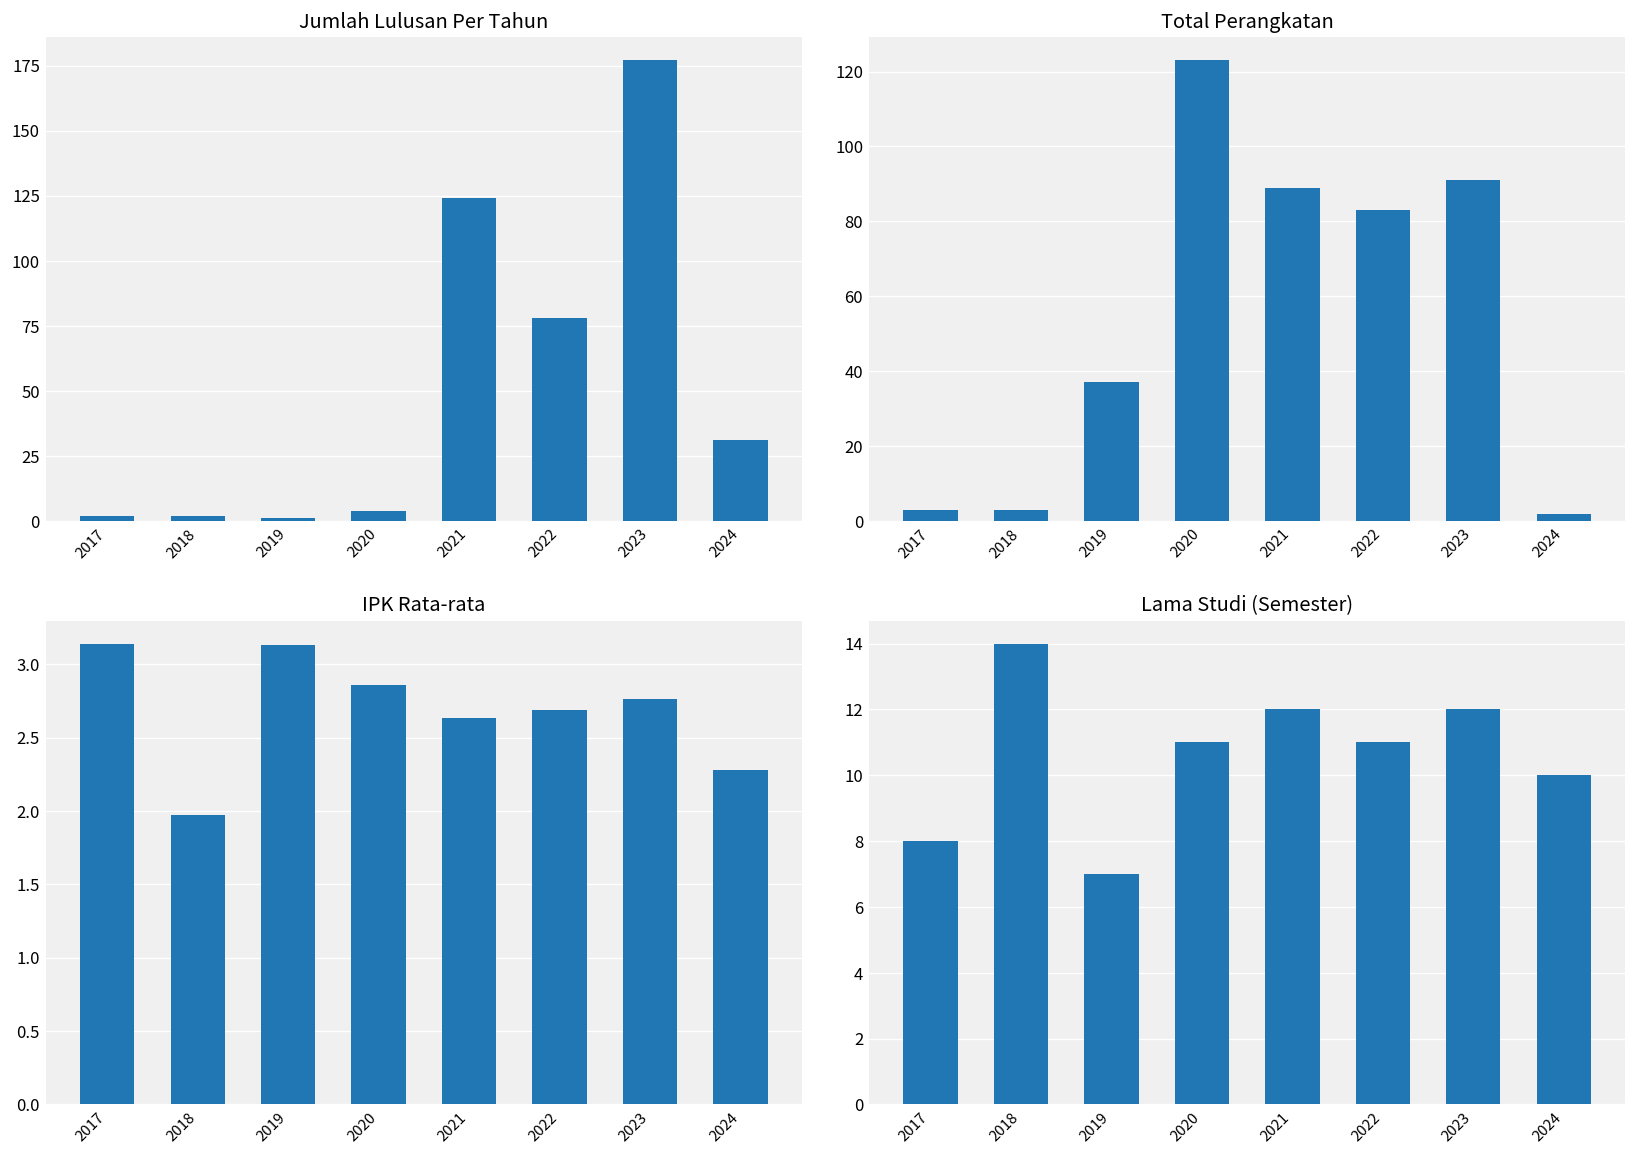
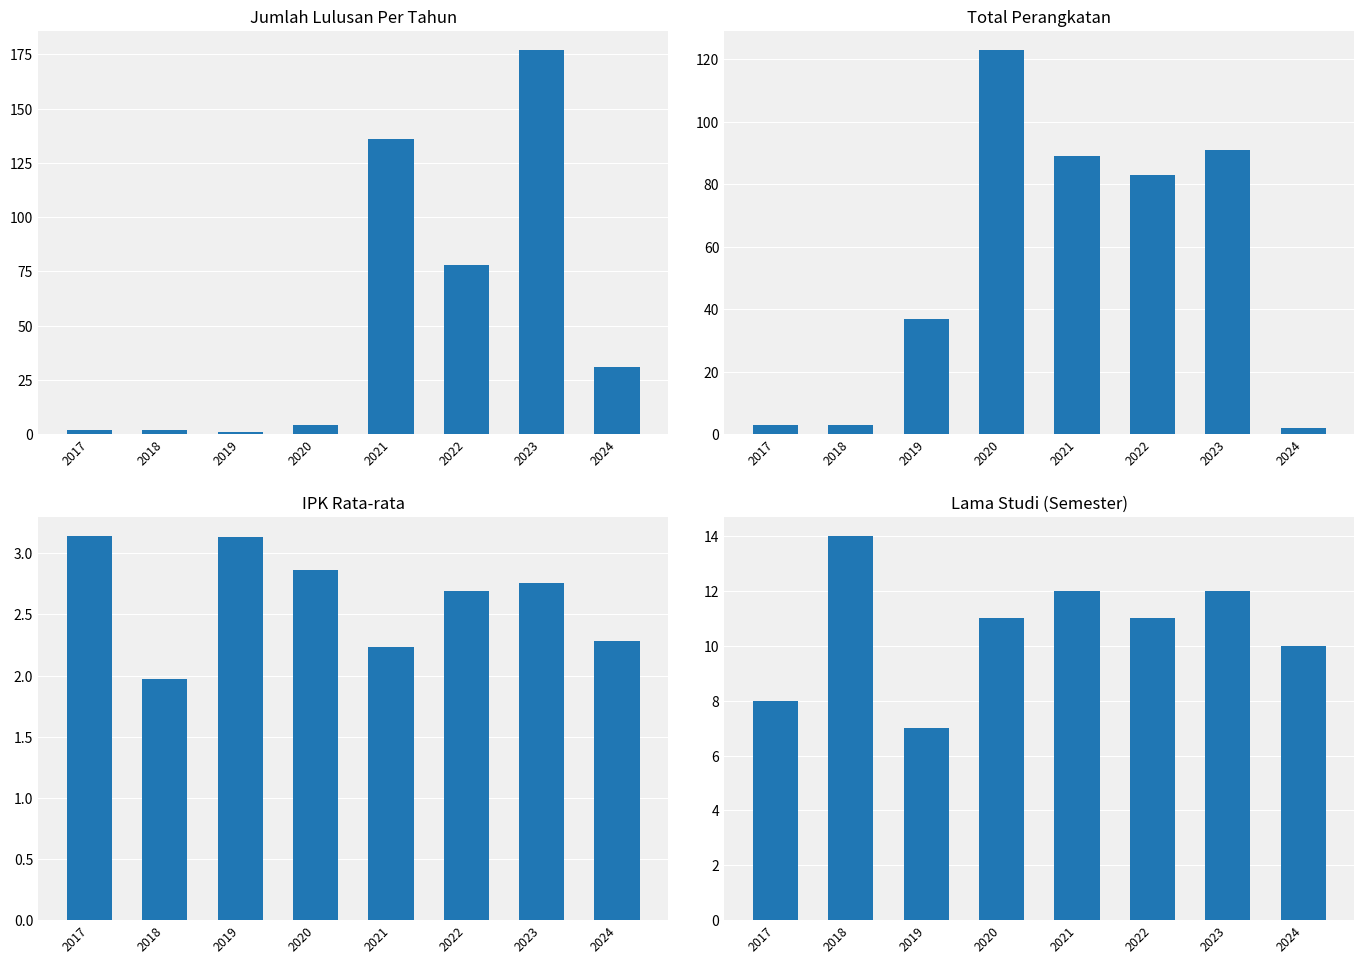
Jumlah Lulusan Per Tahun, 2021: 124 -> 136
IPK Rata-rata, 2021: 2.63 -> 2.23
